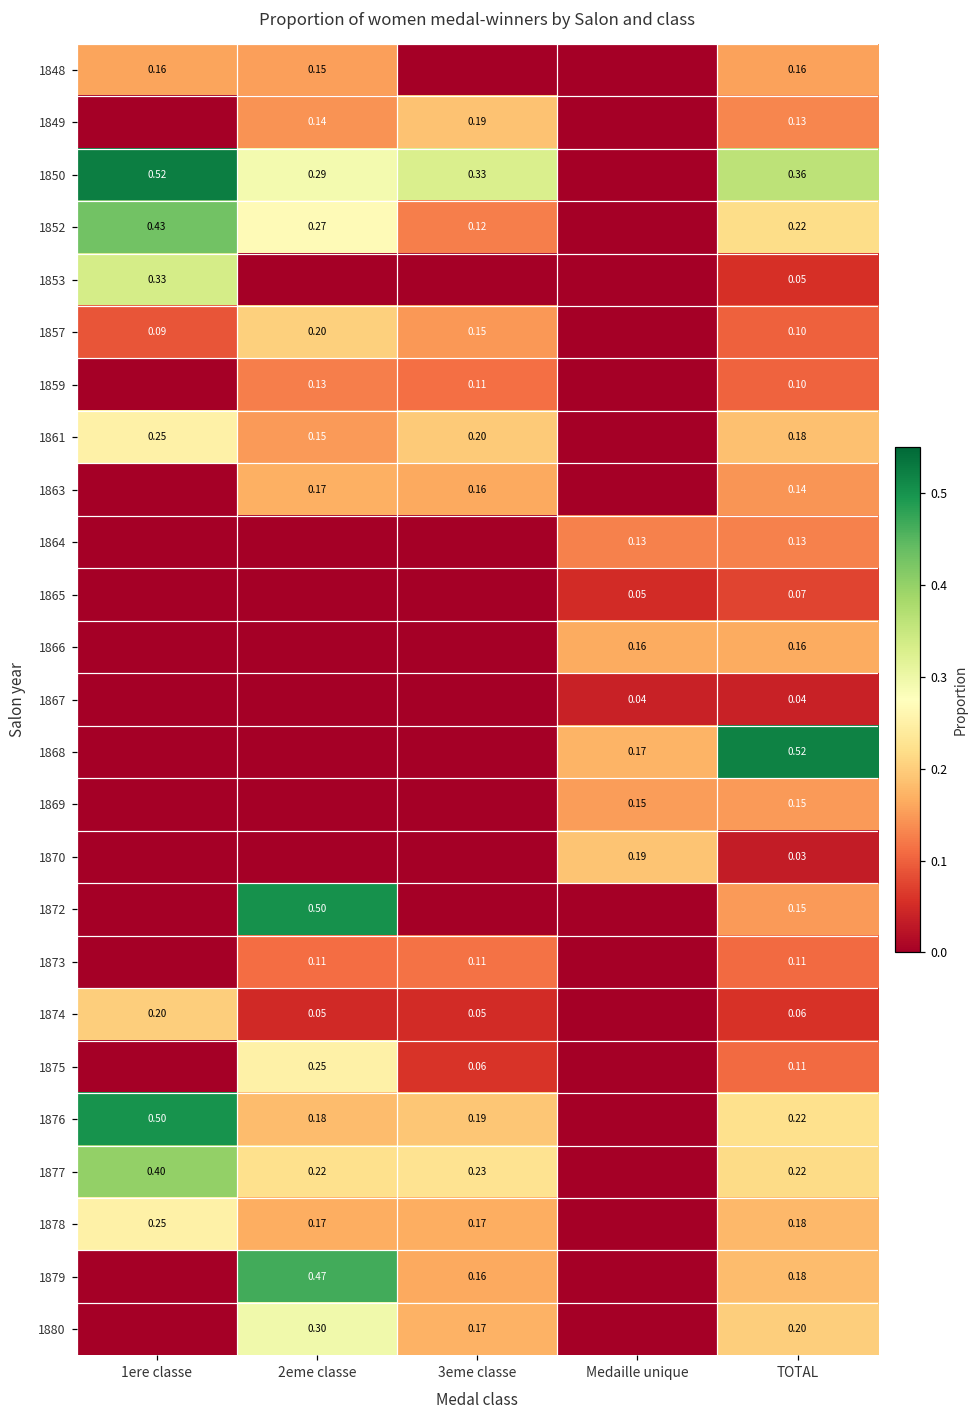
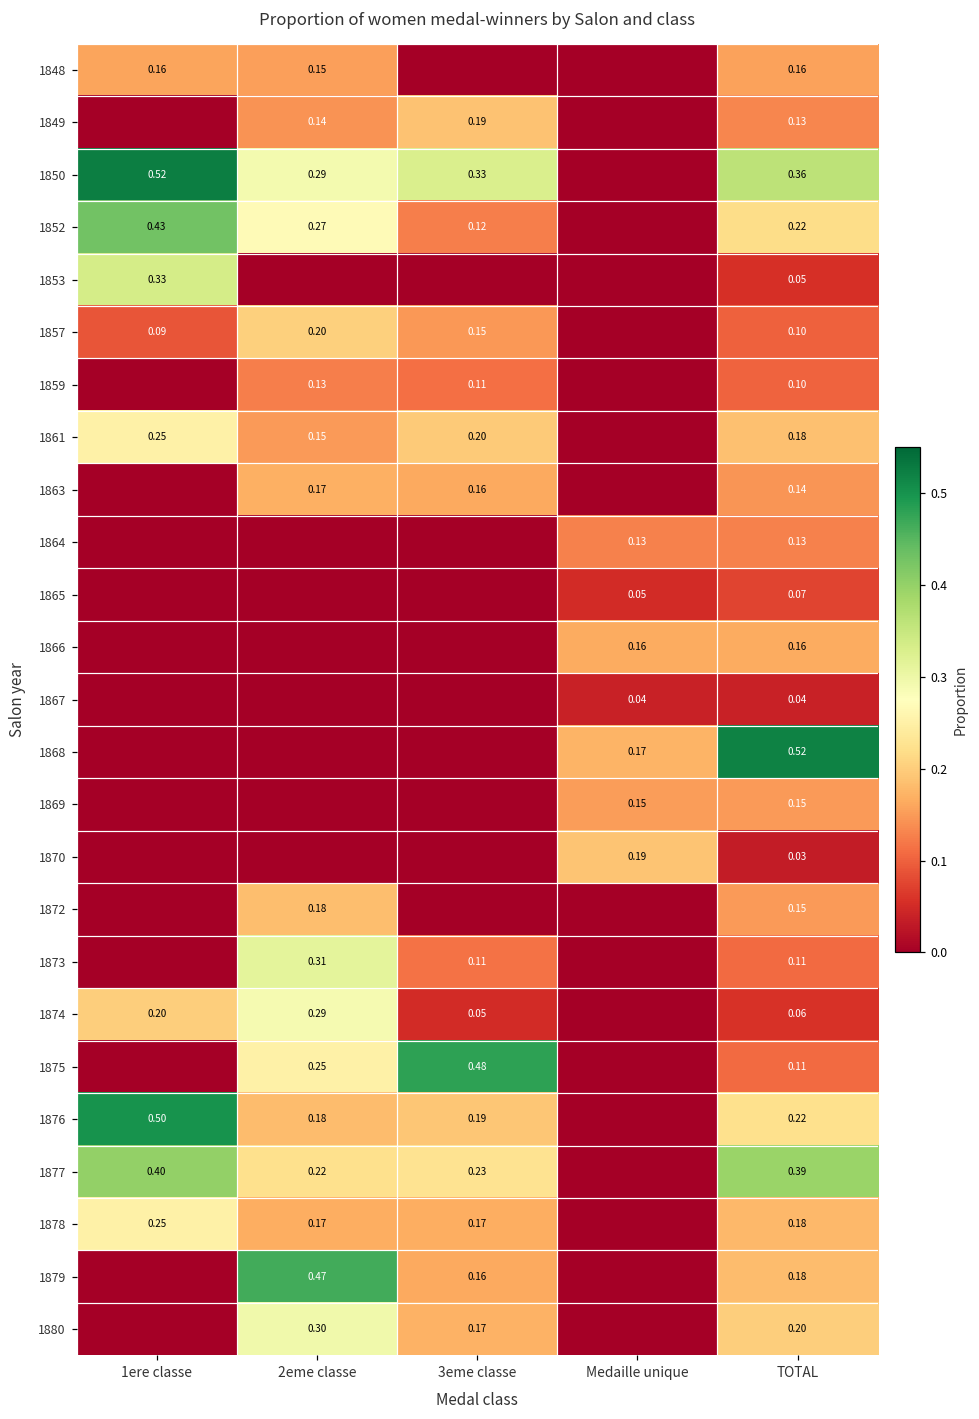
1872, 2eme classe: 0.50 -> 0.18
1873, 2eme classe: 0.11 -> 0.31
1874, 2eme classe: 0.05 -> 0.29
1875, 3eme classe: 0.06 -> 0.48
1877, TOTAL: 0.22 -> 0.39
